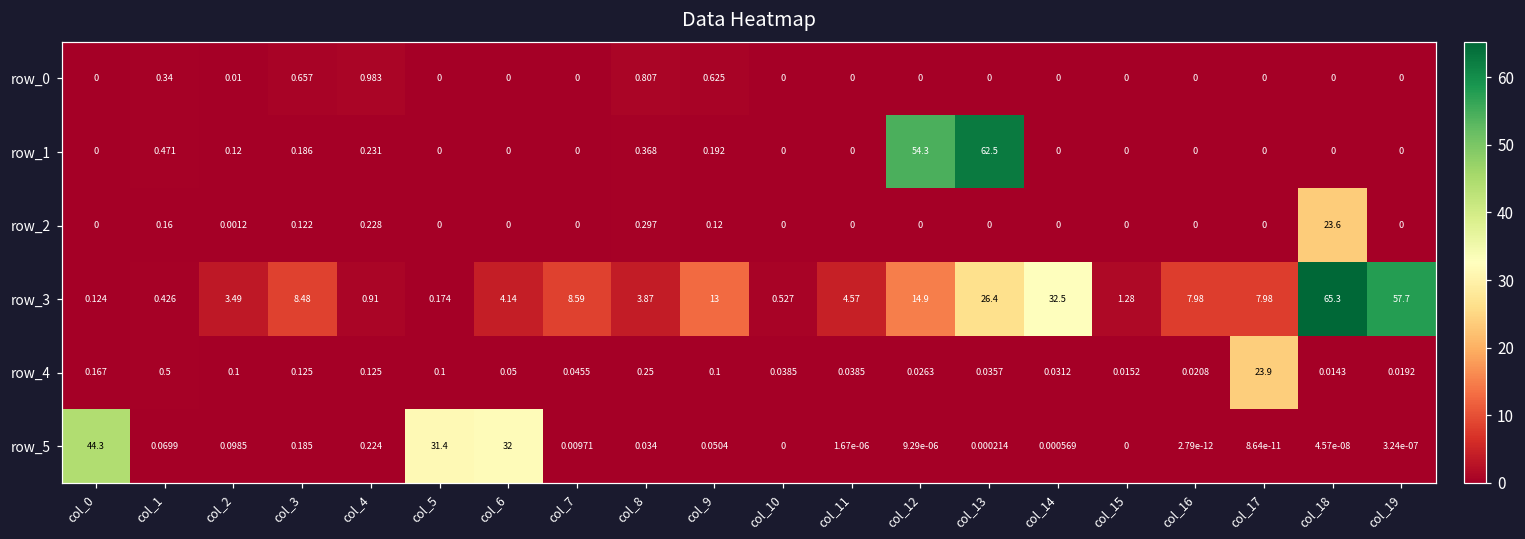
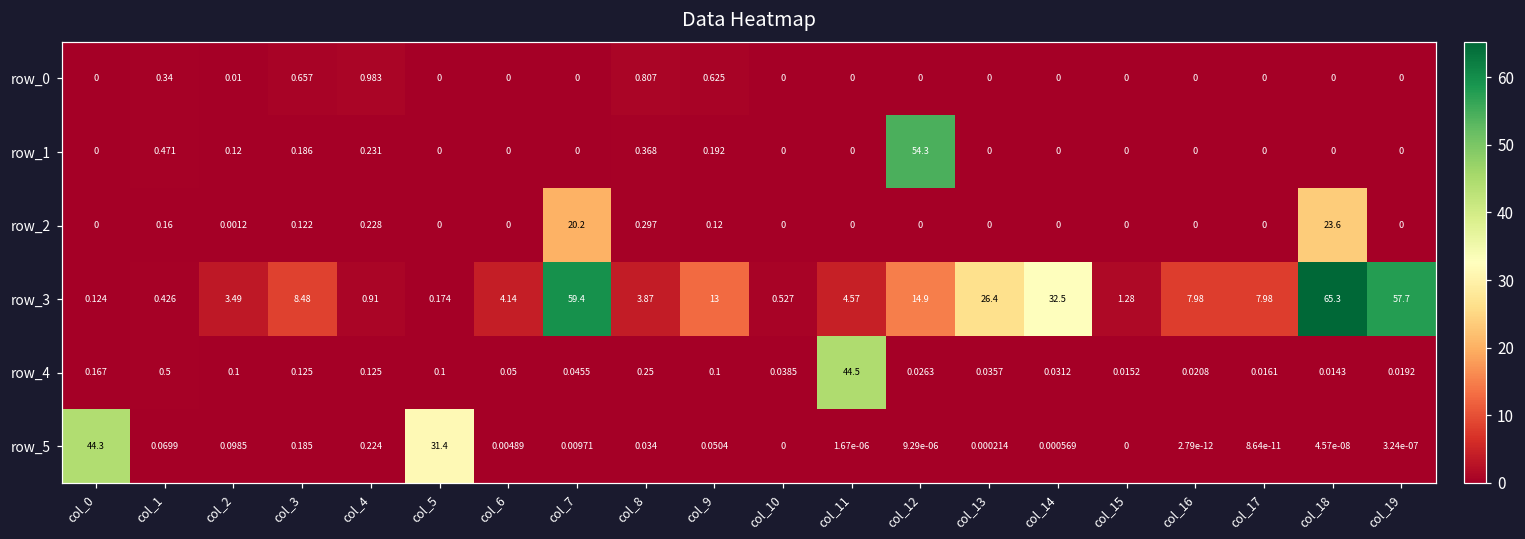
row_1, col_13: 62.5 -> 0
row_2, col_7: 0 -> 20.2
row_3, col_7: 8.59 -> 59.4
row_4, col_11: 0.0385 -> 44.5
row_4, col_17: 23.9 -> 0.0161
row_5, col_6: 32 -> 0.00489
